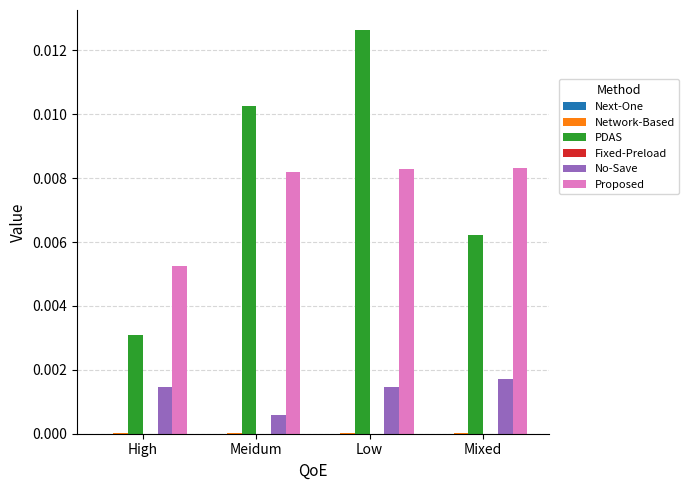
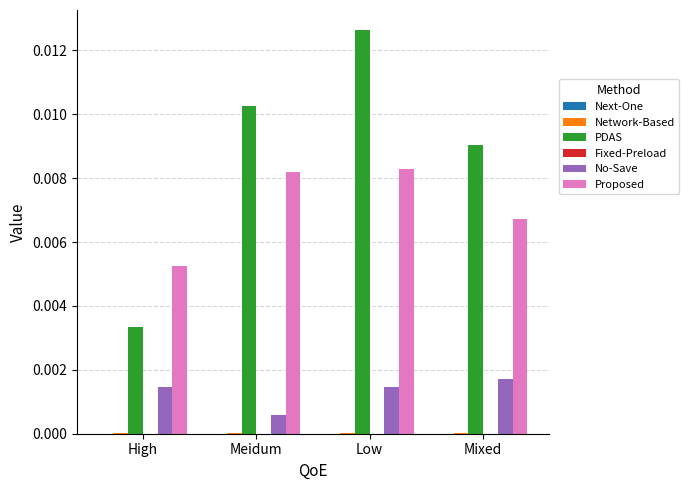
PDAS, High: 0.0031 -> 0.0033
PDAS, Mixed: 0.0062 -> 0.0090
Proposed, Mixed: 0.0083 -> 0.0067
